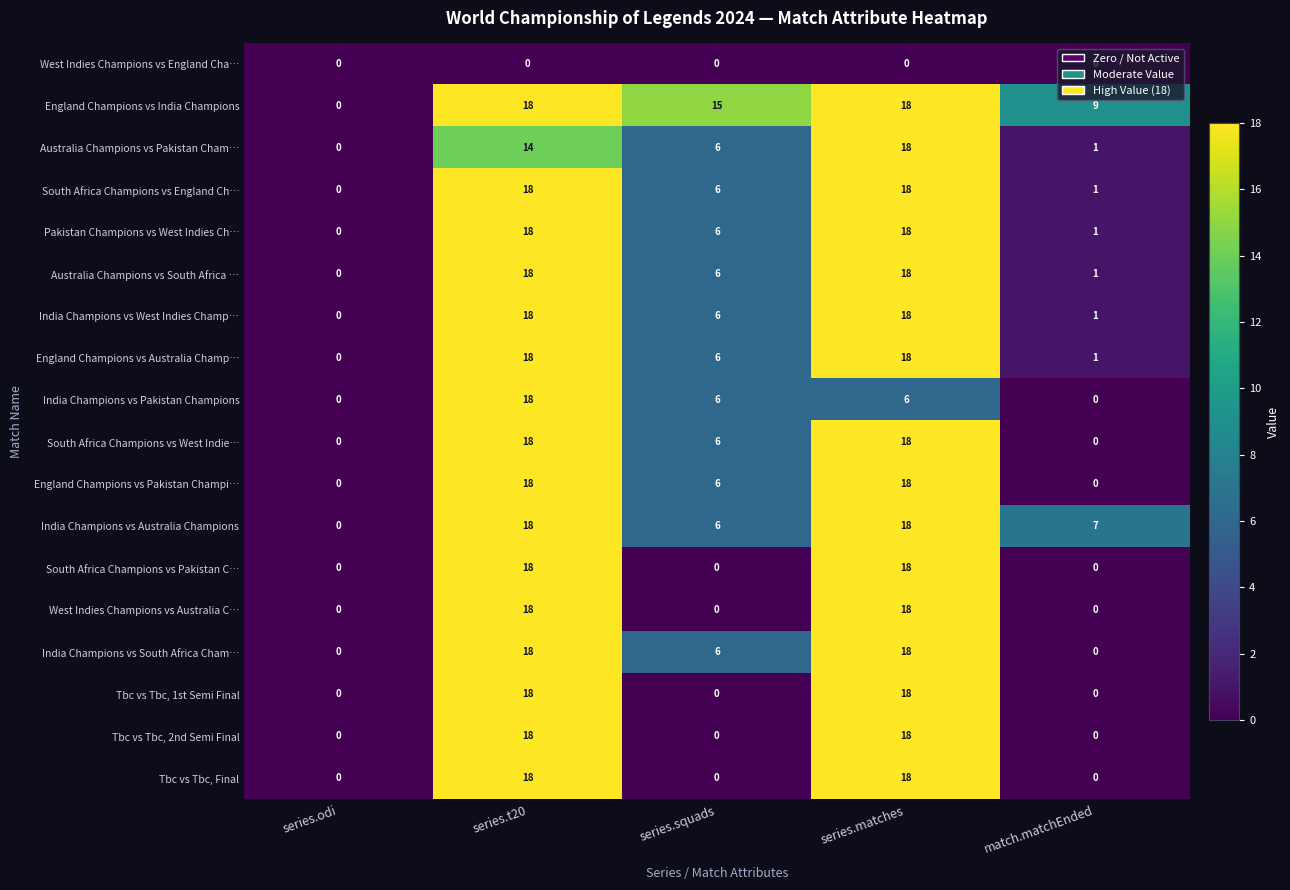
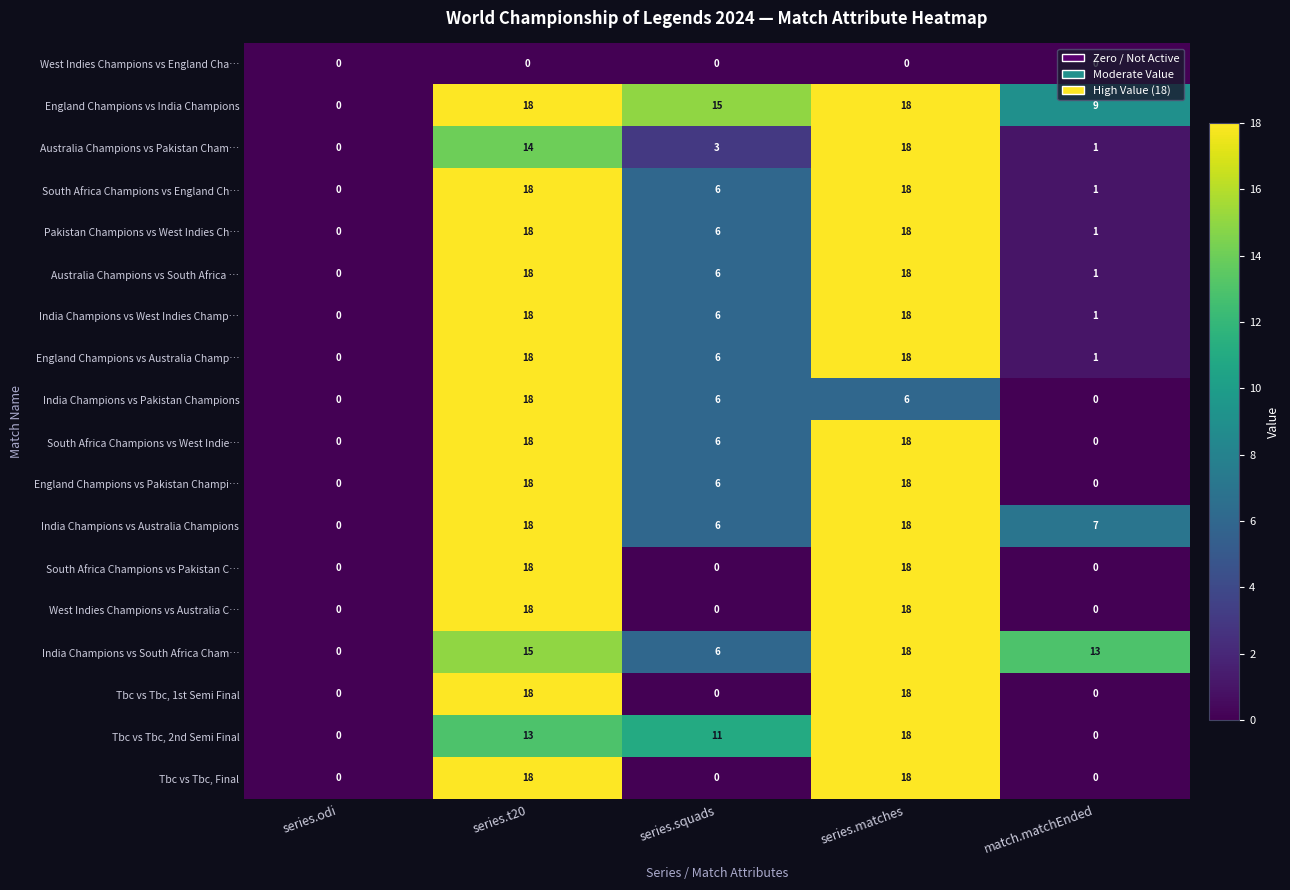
Australia Champions vs Pakistan Cham…, series.squads: 6 -> 3
India Champions vs South Africa Cham…, series.t20: 18 -> 15
India Champions vs South Africa Cham…, match.matchEnded: 0 -> 13
Tbc vs Tbc, 2nd Semi Final, series.t20: 18 -> 13
Tbc vs Tbc, 2nd Semi Final, series.squads: 0 -> 11
